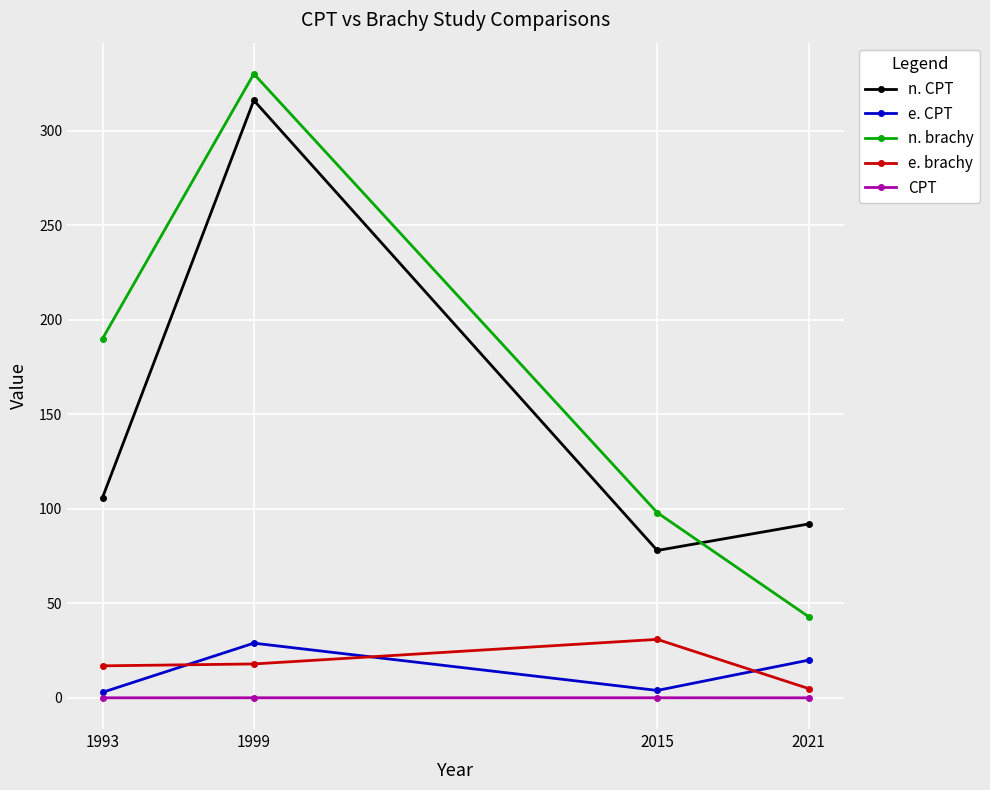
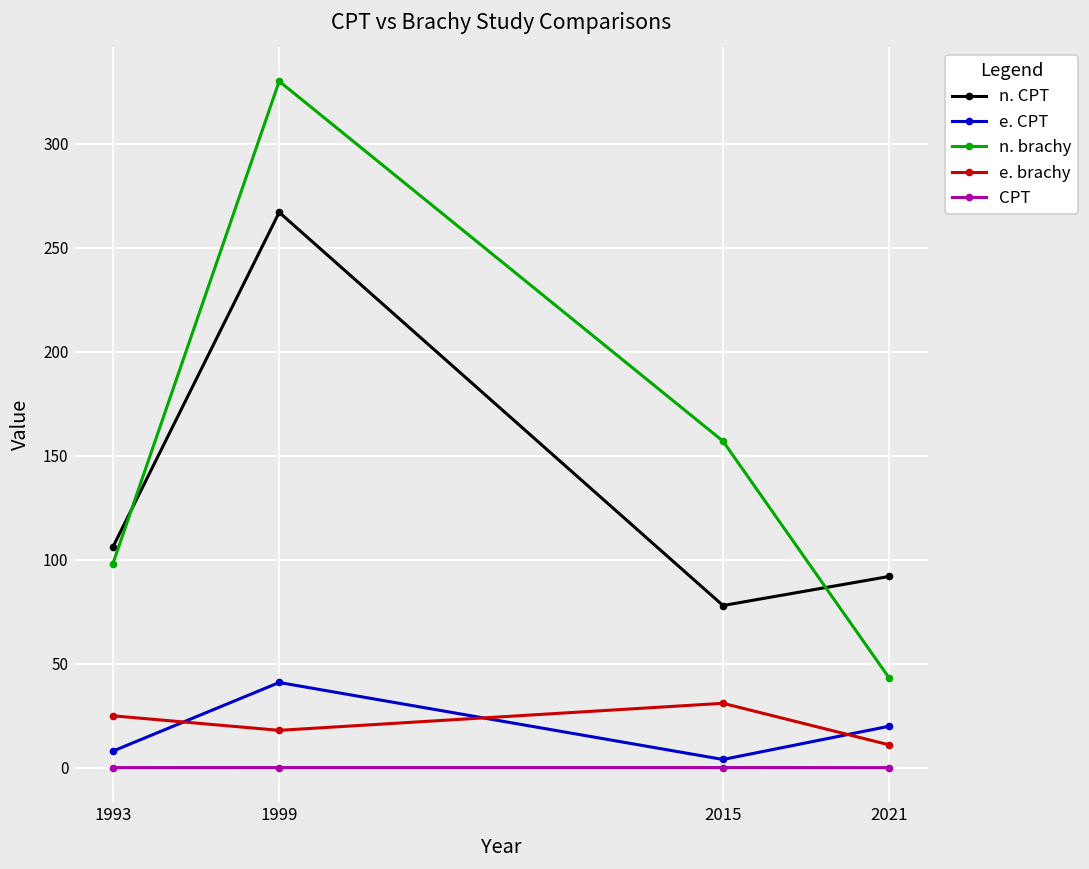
e. CPT, 1993: 3 -> 8
n. brachy, 1993: 190 -> 98
e. brachy, 1993: 17 -> 25
n. CPT, 1999: 316 -> 267
e. CPT, 1999: 29 -> 41
n. brachy, 2015: 98 -> 157
e. brachy, 2021: 5 -> 11
